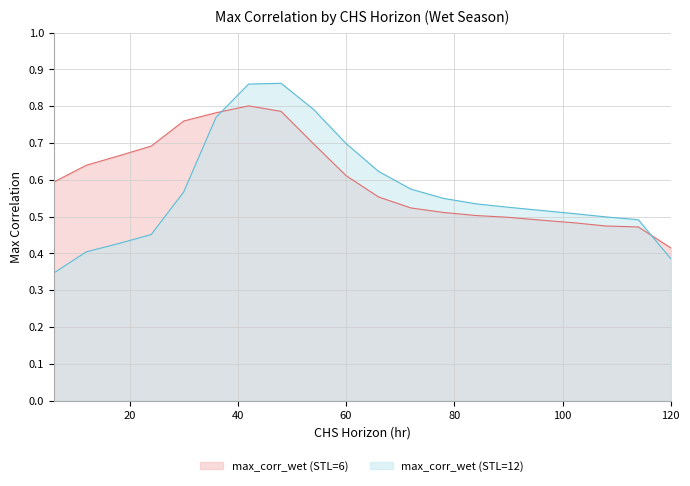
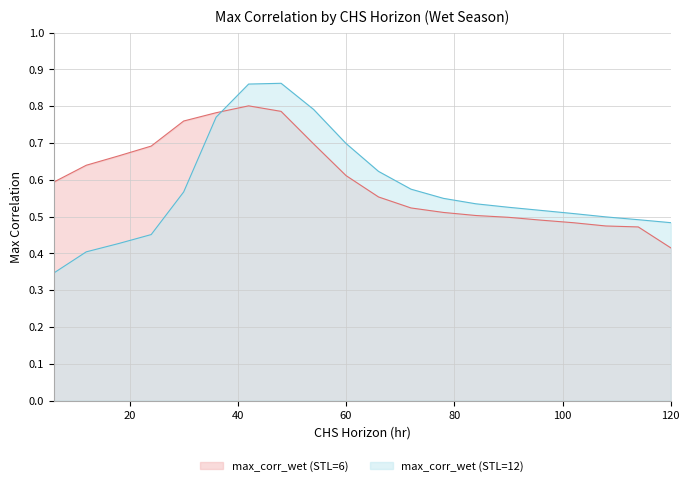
max_corr_wet (STL=12), 120: 0.39 -> 0.48
